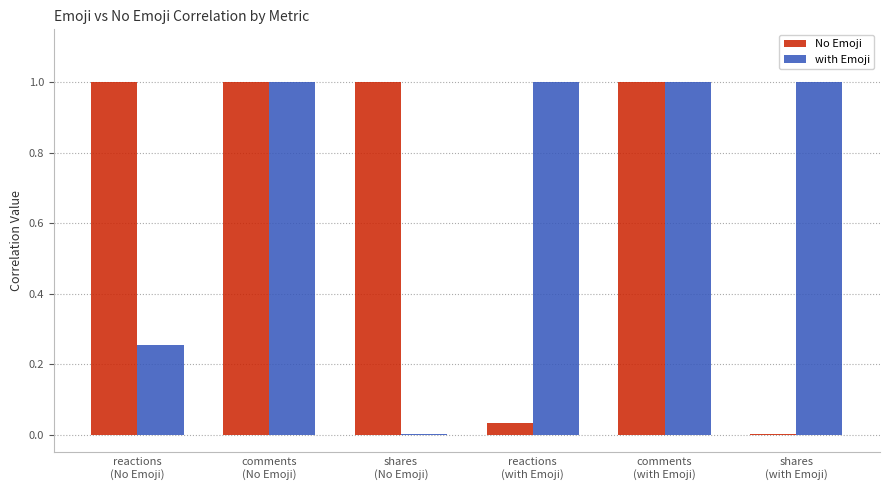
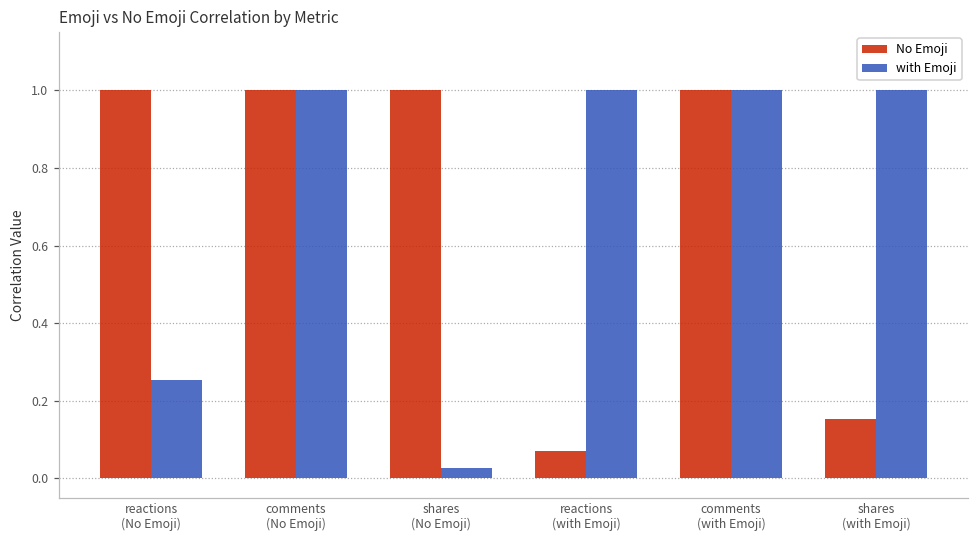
with Emoji, shares (No Emoji): 0.00 -> 0.03
No Emoji, reactions (with Emoji): 0.03 -> 0.07
No Emoji, shares (with Emoji): 0.00 -> 0.15
